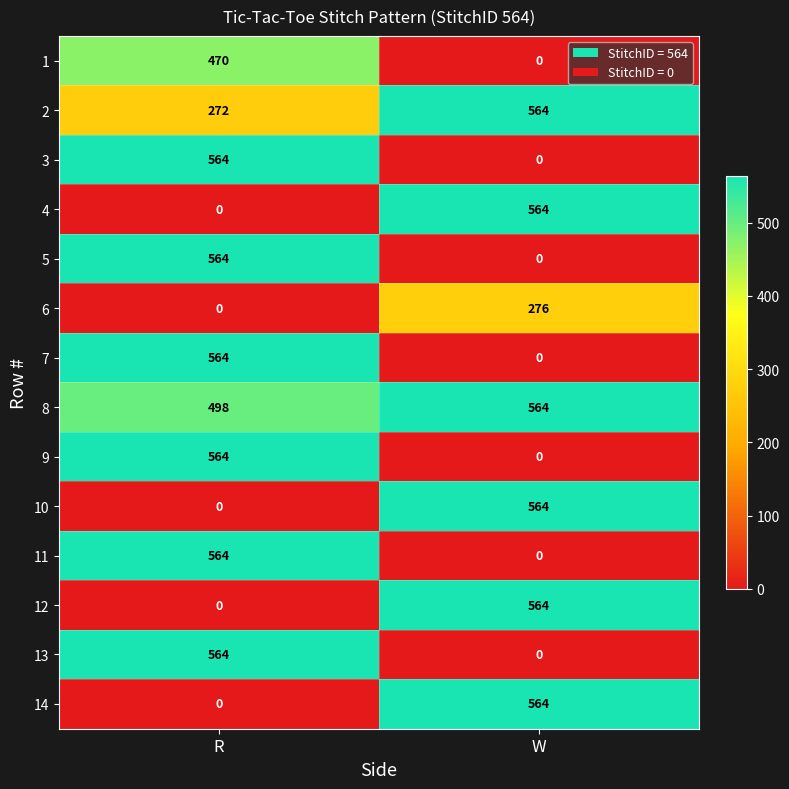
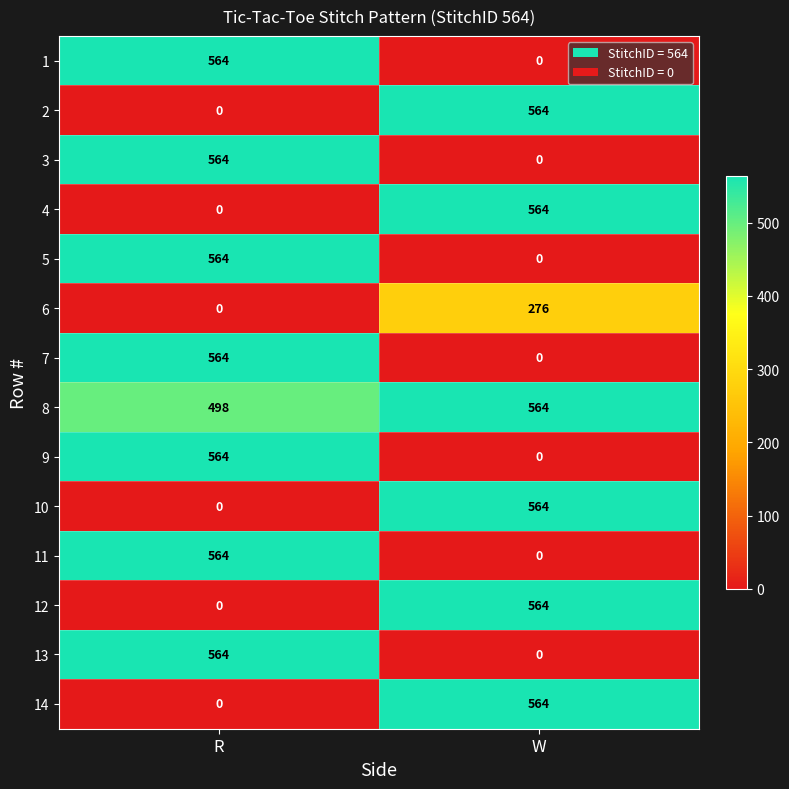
1, R: 470 -> 564
2, R: 272 -> 0
